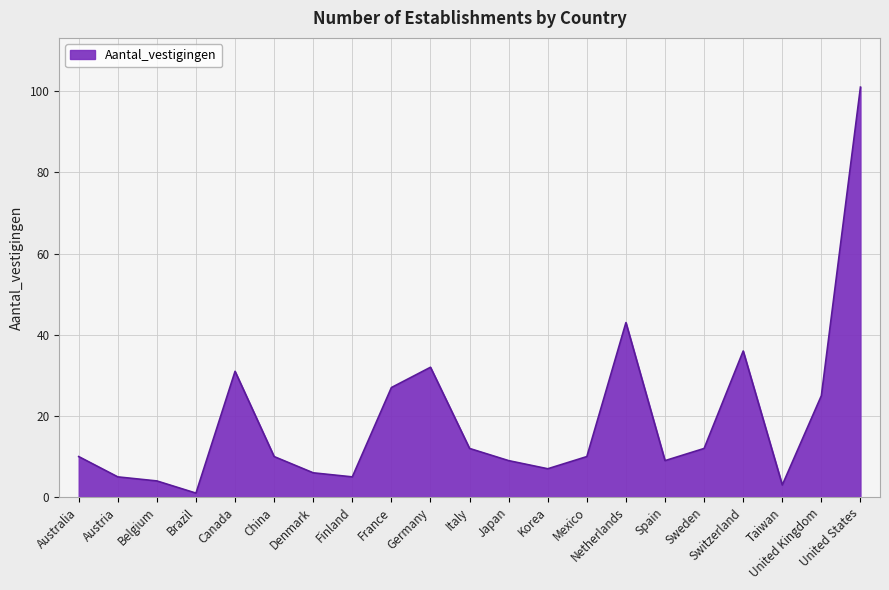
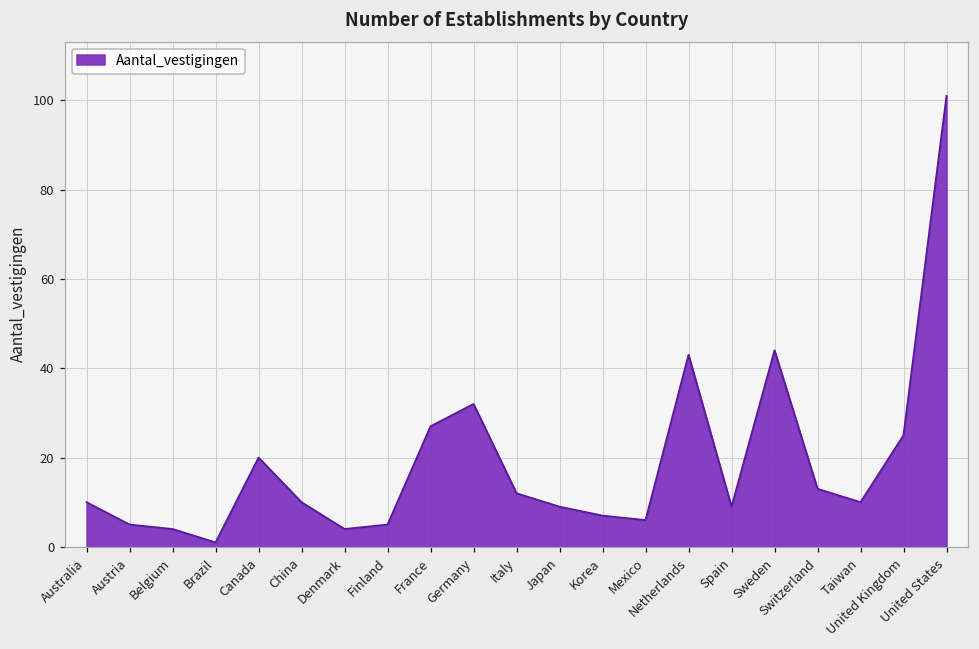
Canada: 31 -> 20
Denmark: 6 -> 4
Mexico: 10 -> 6
Sweden: 12 -> 44
Switzerland: 36 -> 13
Taiwan: 3 -> 10
